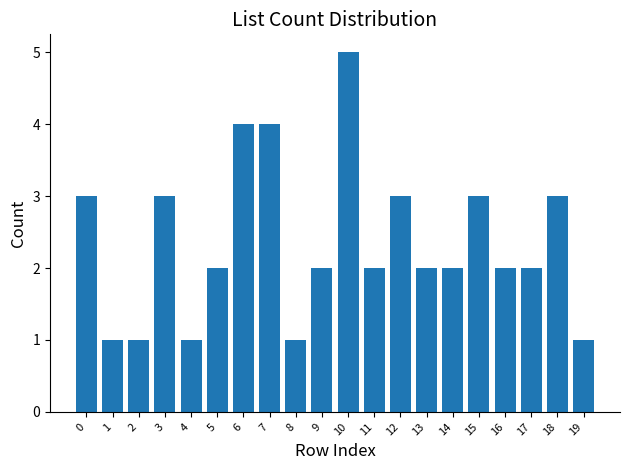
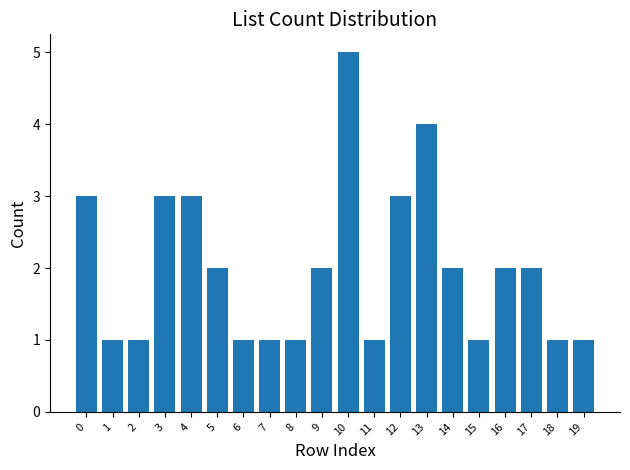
4: 1 -> 3
6: 4 -> 1
7: 4 -> 1
11: 2 -> 1
13: 2 -> 4
15: 3 -> 1
18: 3 -> 1
